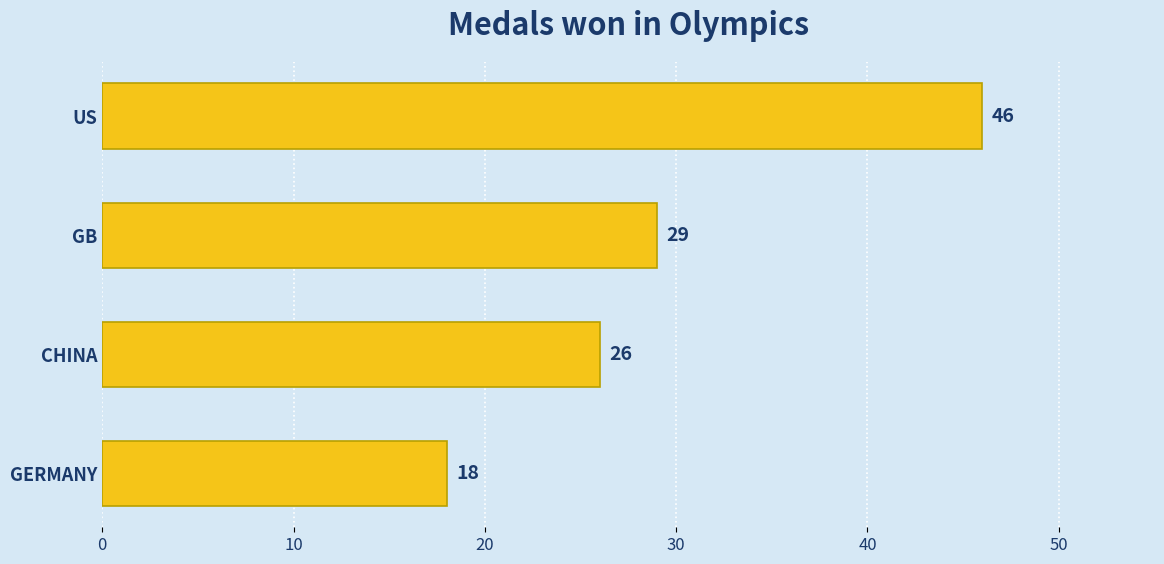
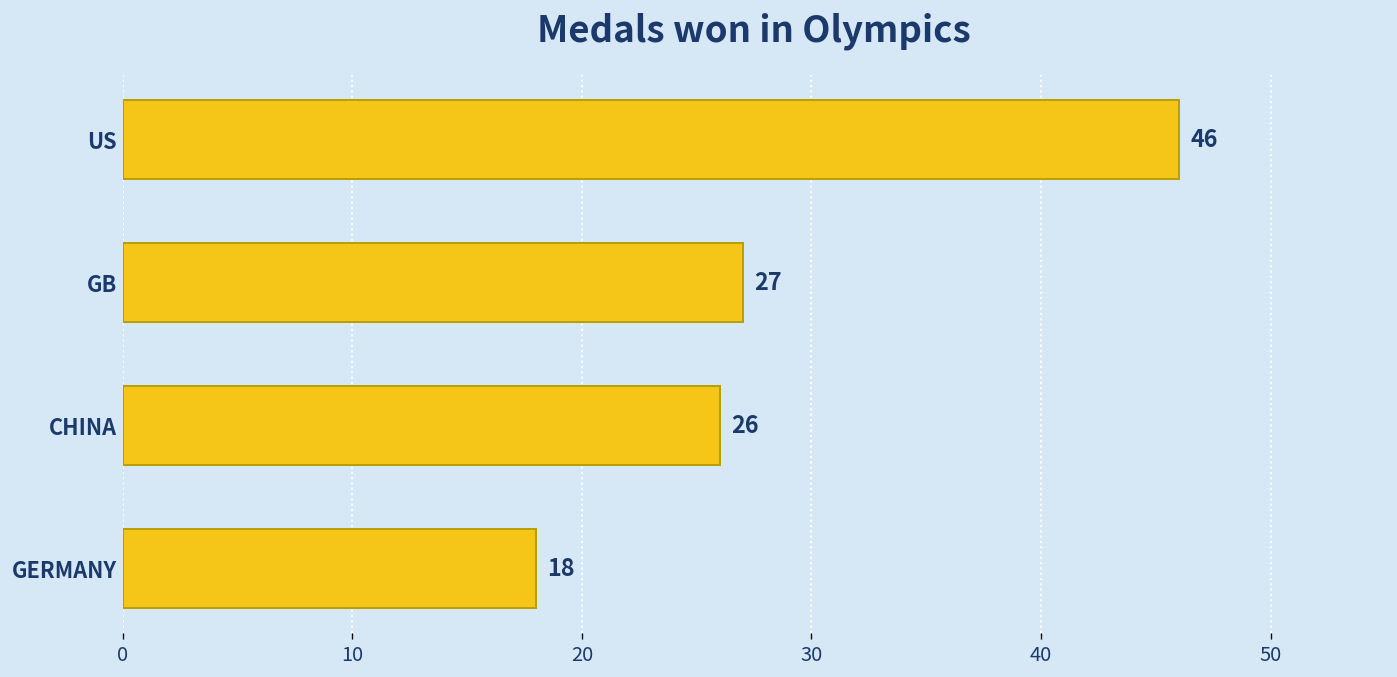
GB: 29 -> 27
